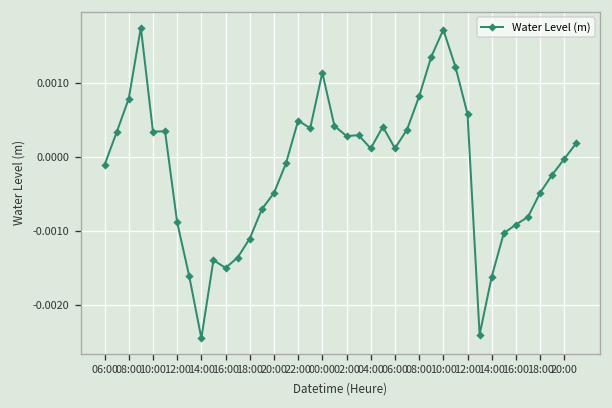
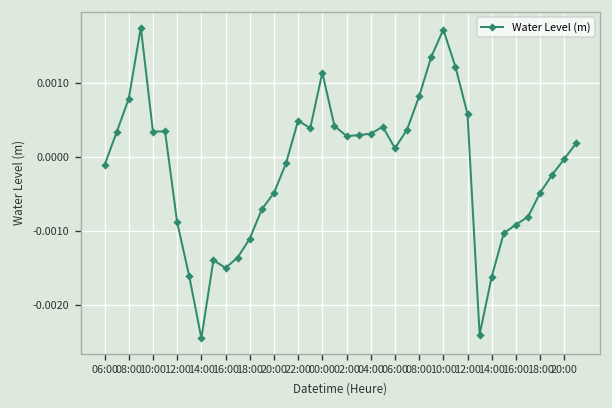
04:00: 0.0001 -> 0.0003
